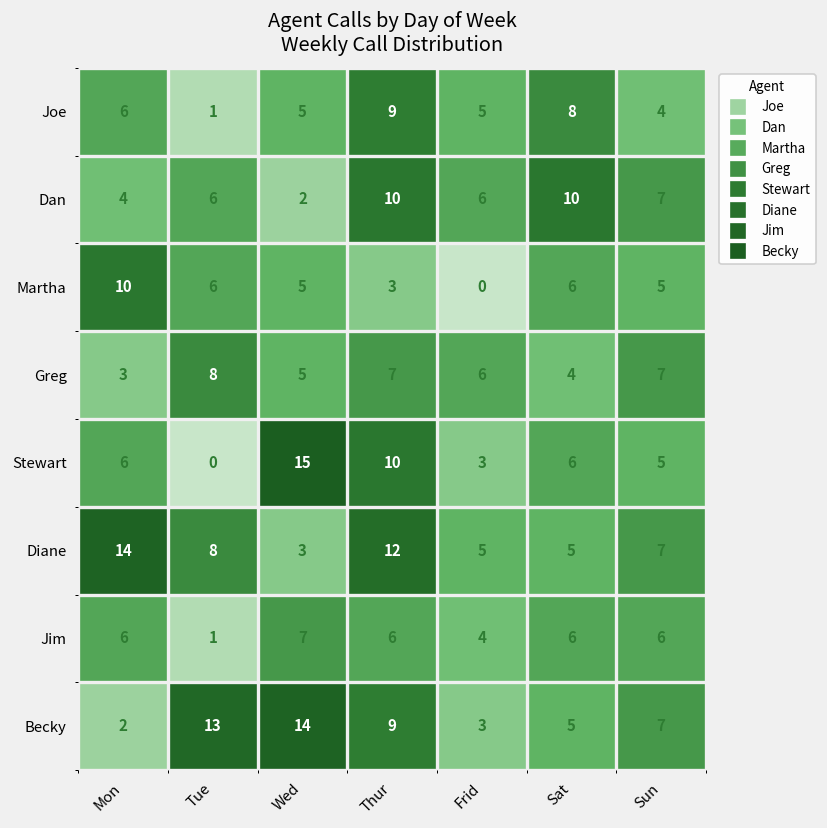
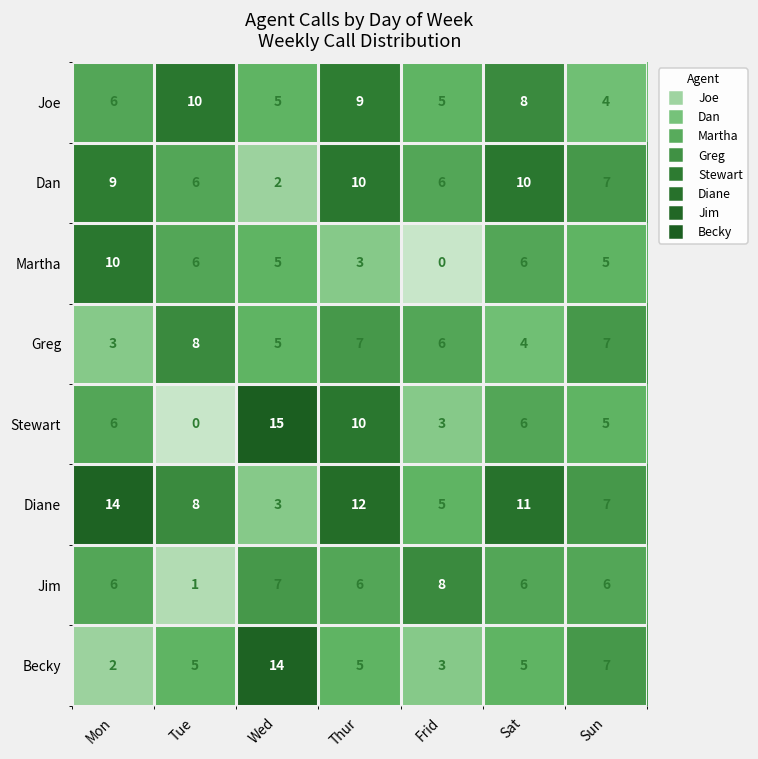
Joe, Tue: 1 -> 10
Dan, Mon: 4 -> 9
Diane, Sat: 5 -> 11
Jim, Frid: 4 -> 8
Becky, Tue: 13 -> 5
Becky, Thur: 9 -> 5
